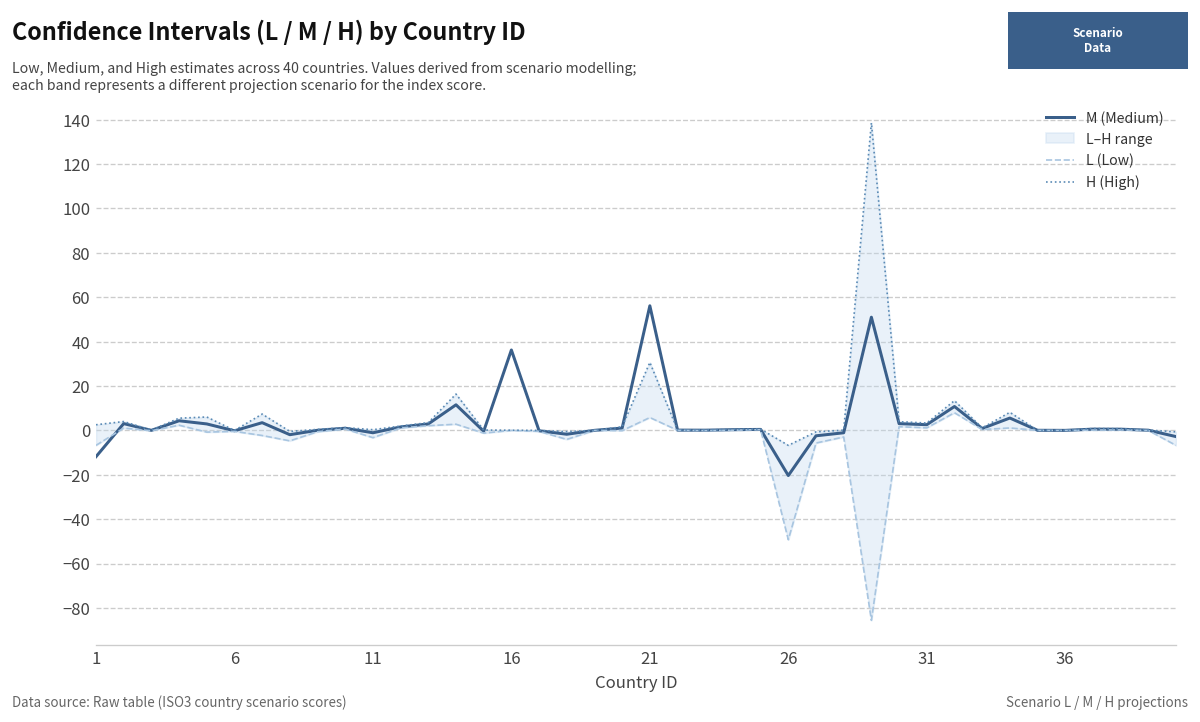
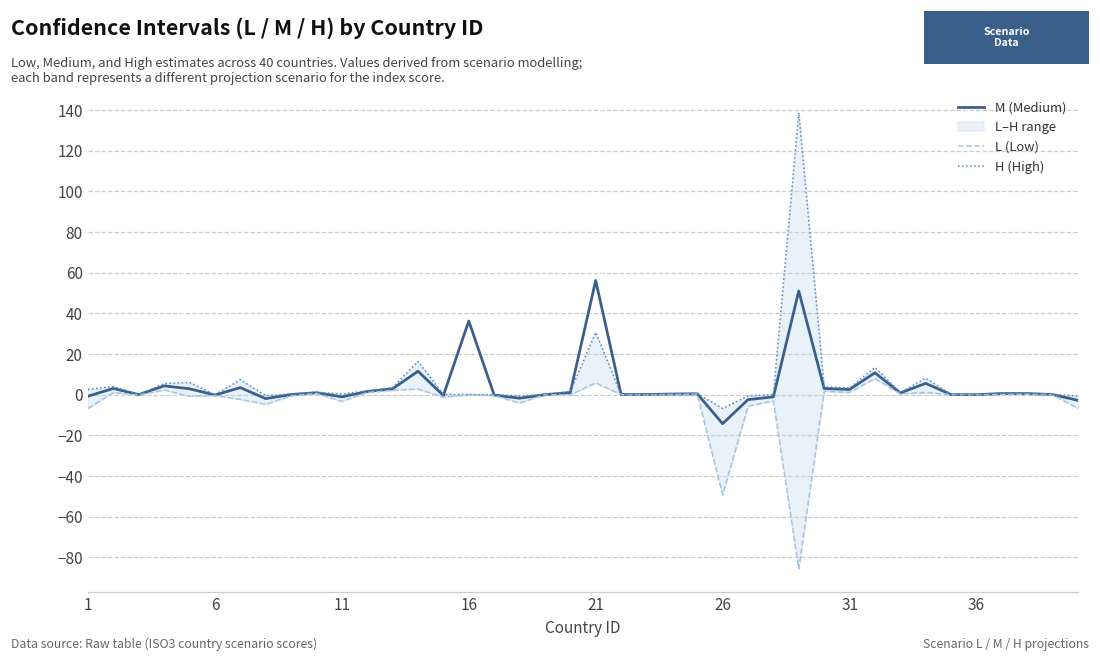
M (Medium), 1: -12 -> -1
M (Medium), 26: -20 -> -14
